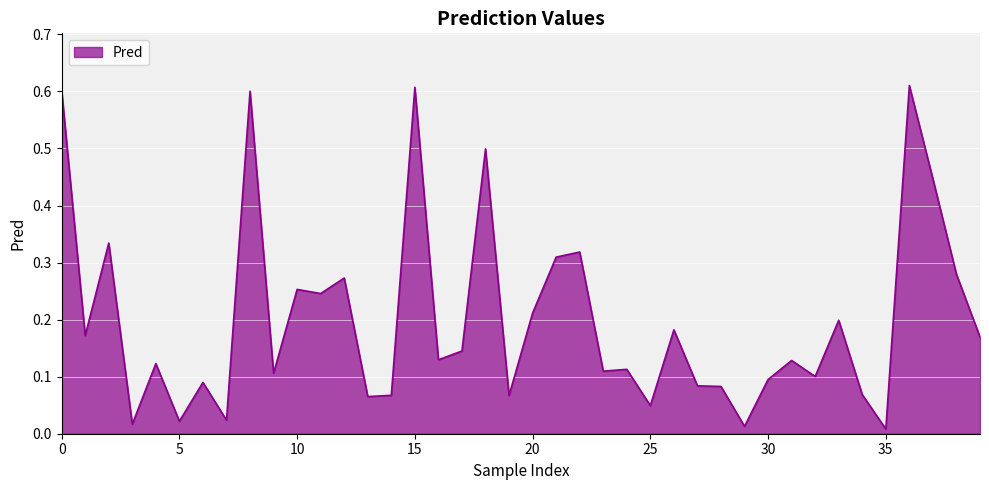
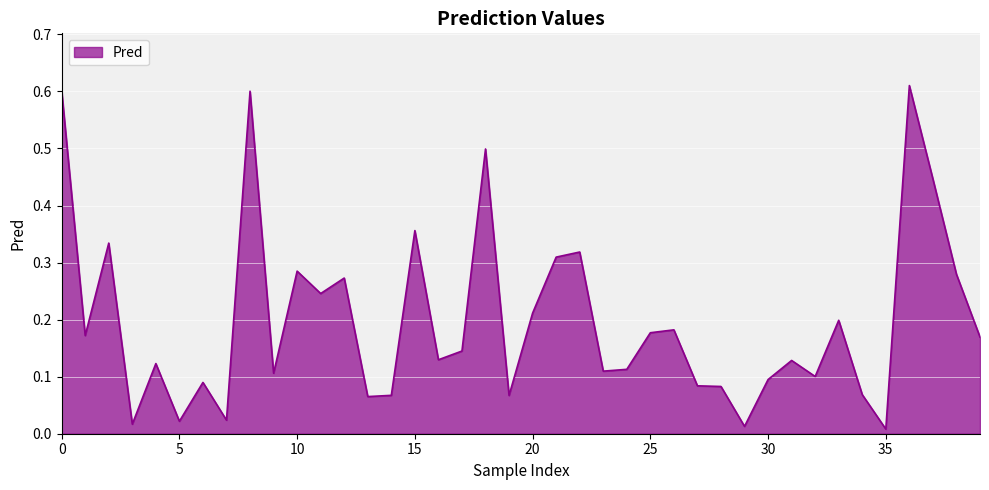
10: 0.25 -> 0.28
15: 0.61 -> 0.36
25: 0.05 -> 0.18
